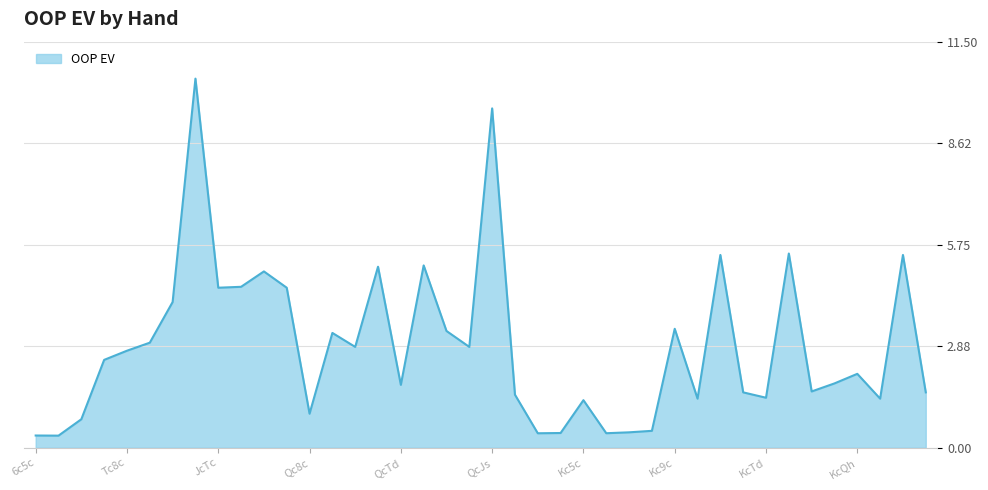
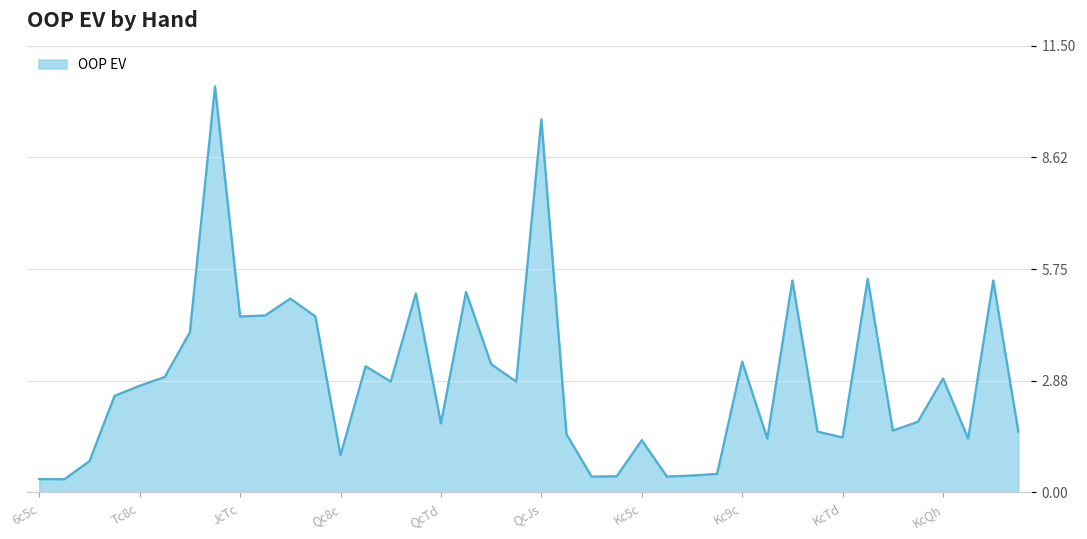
KcQh: 2.1 -> 2.9
